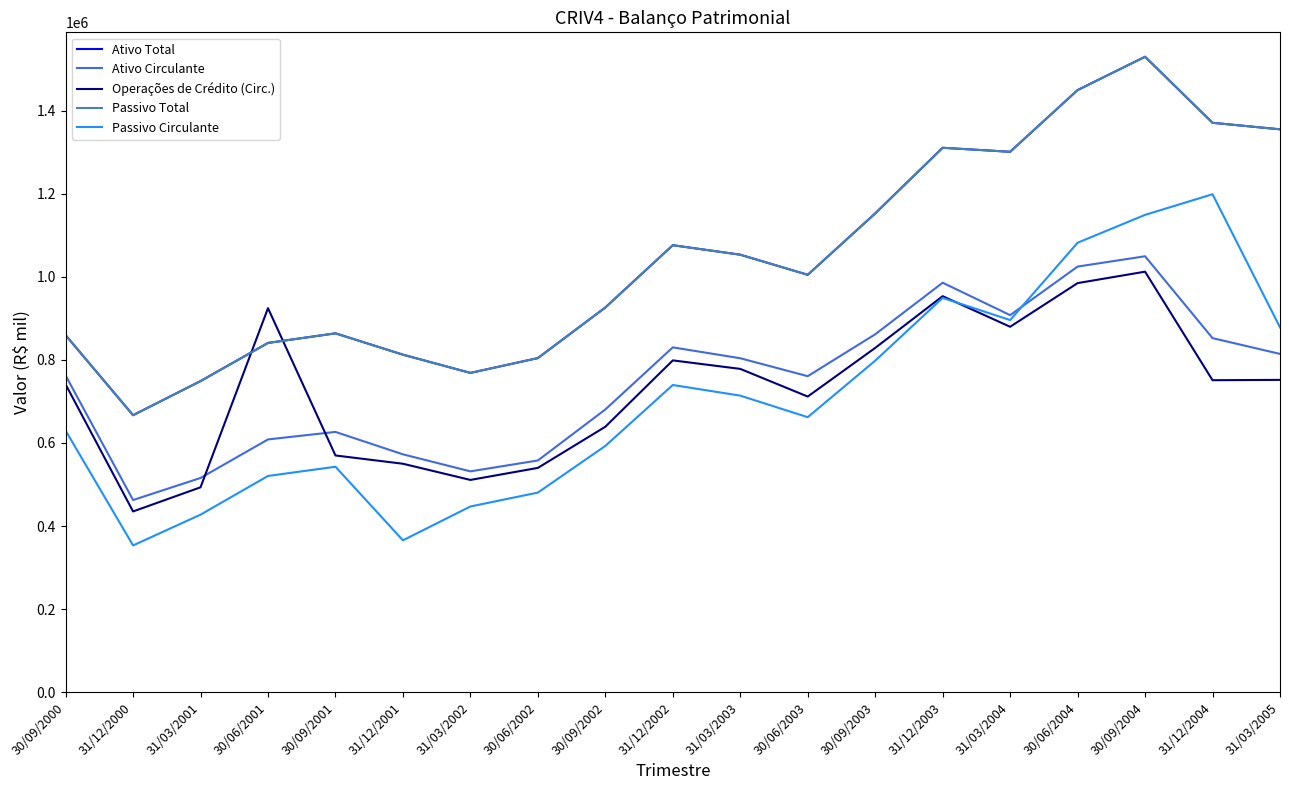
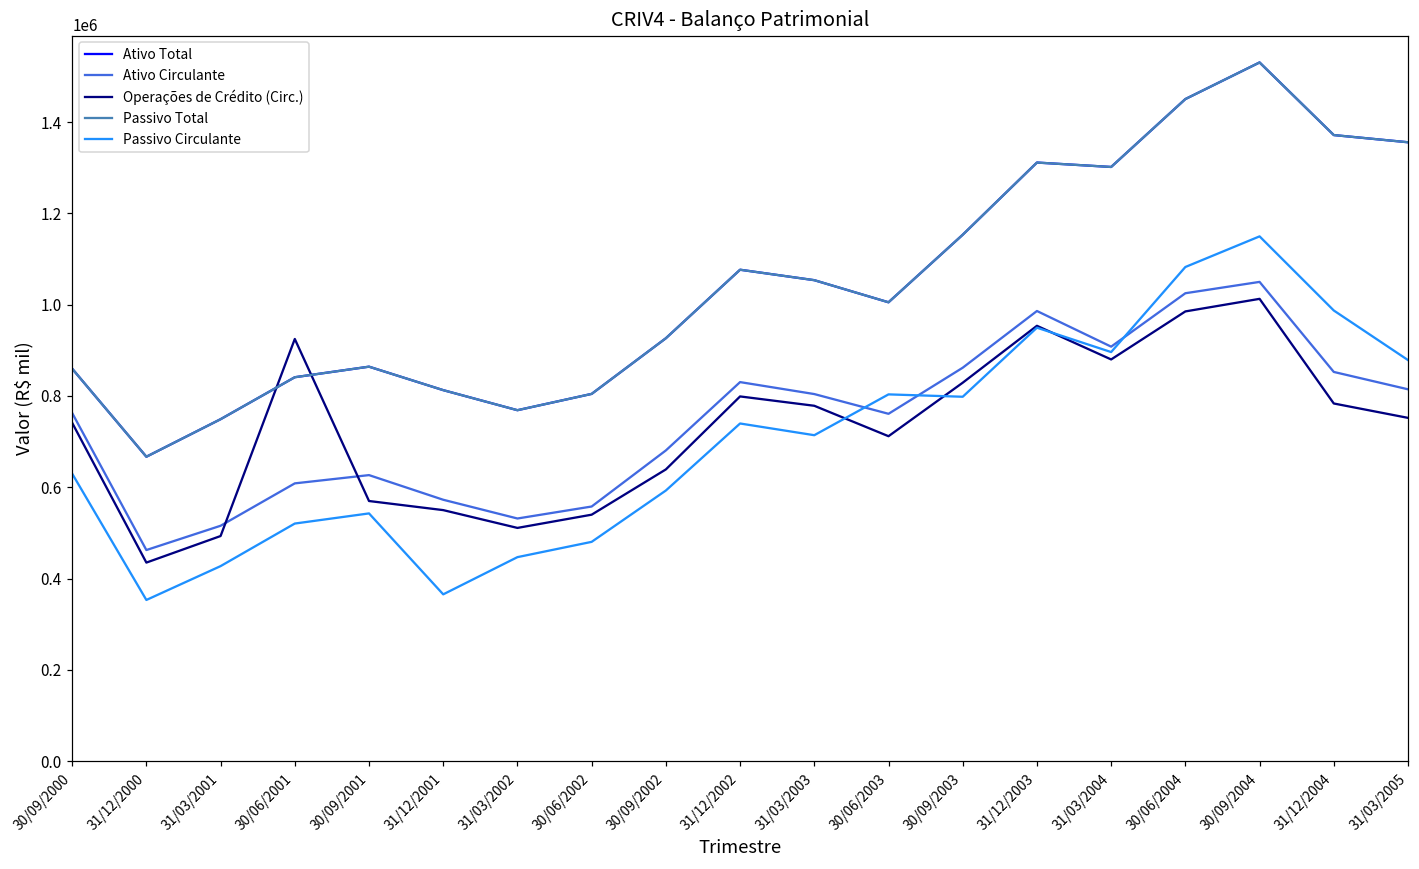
Passivo Circulante, 30/06/2003: 660000 -> 800000
Operações de Crédito (Circ.), 31/12/2004: 750000 -> 780000
Passivo Circulante, 31/12/2004: 1200000 -> 990000
